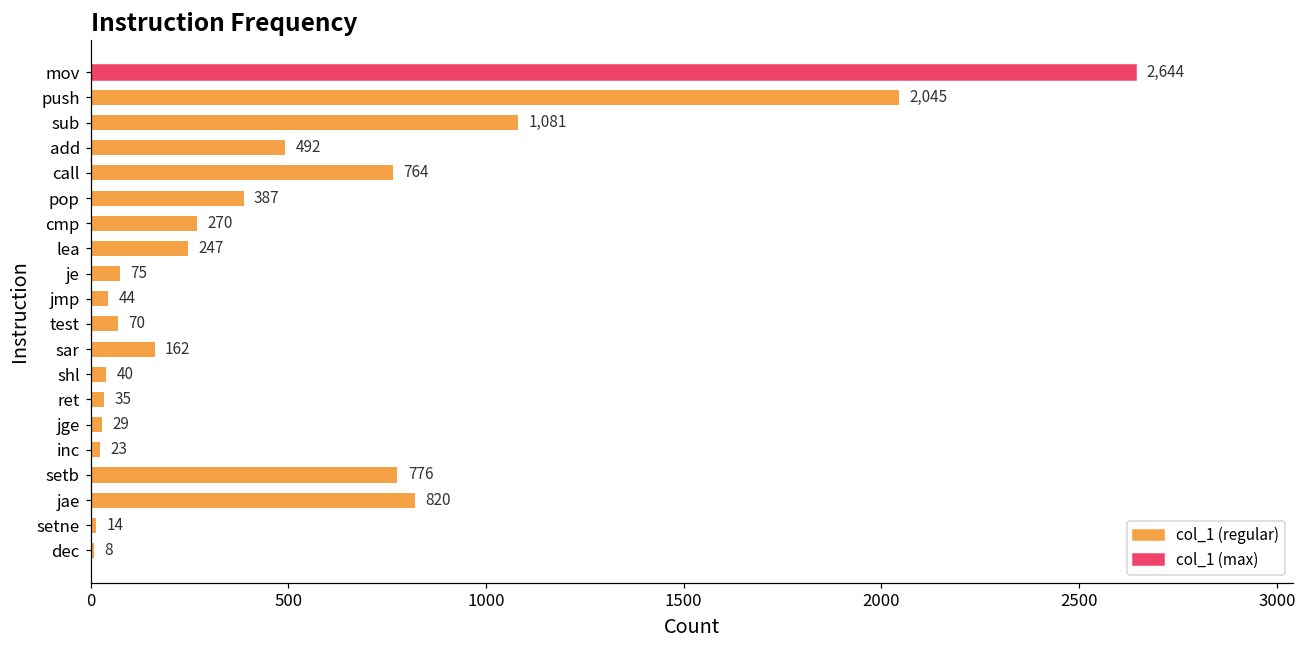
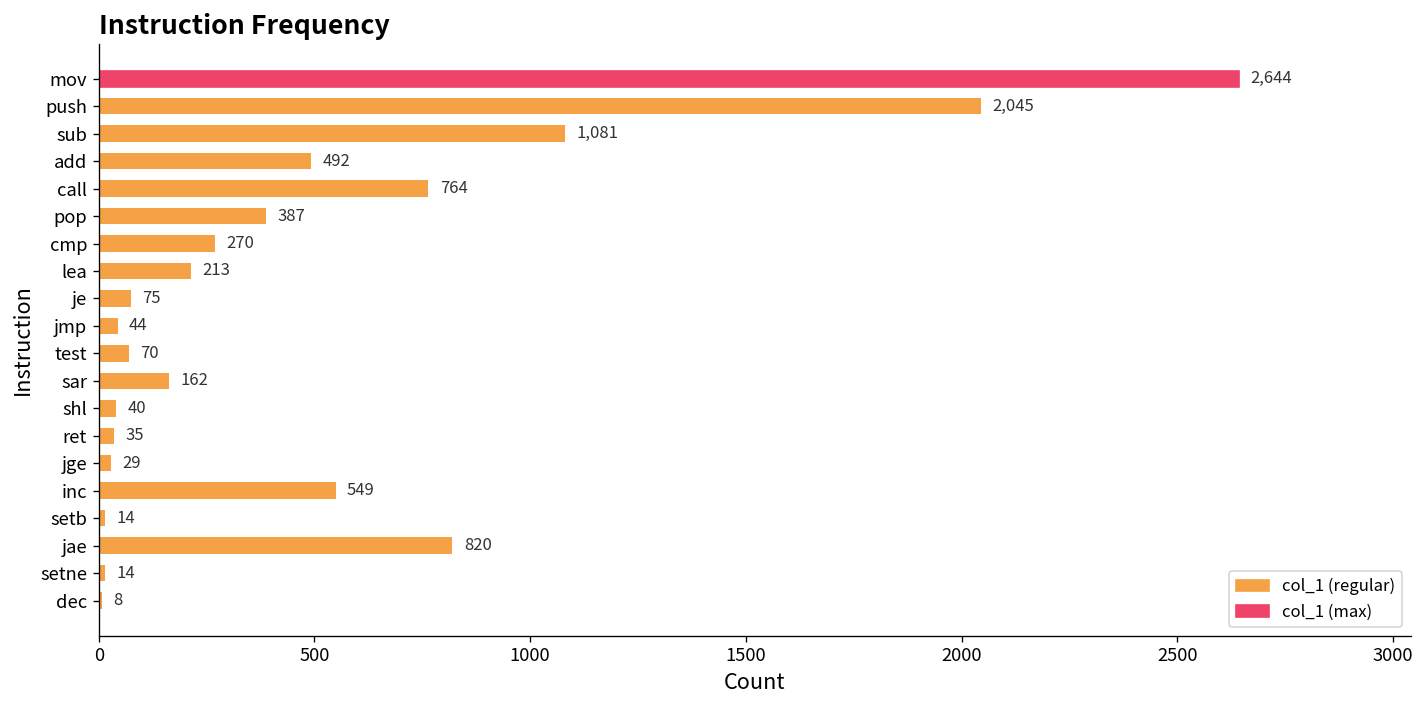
lea: 247 -> 213
inc: 23 -> 549
setb: 776 -> 14
